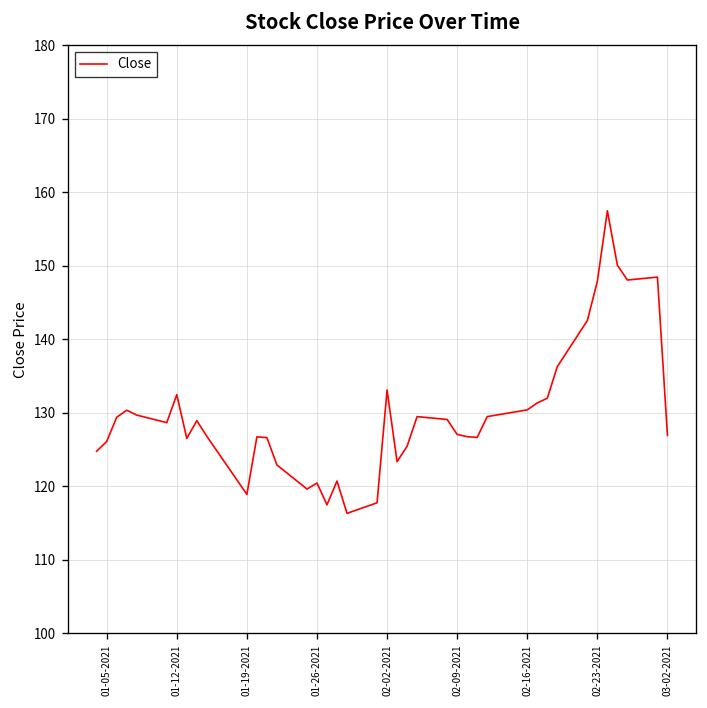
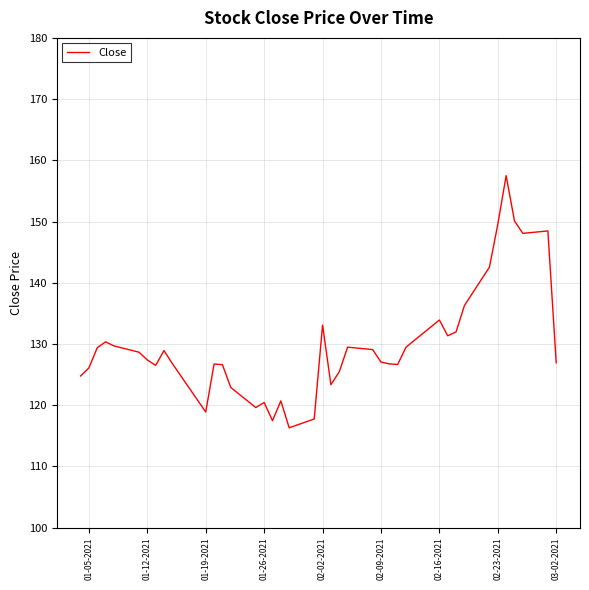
01-12-2021: 132 -> 127
02-16-2021: 130 -> 134
02-23-2021: 148 -> 150
